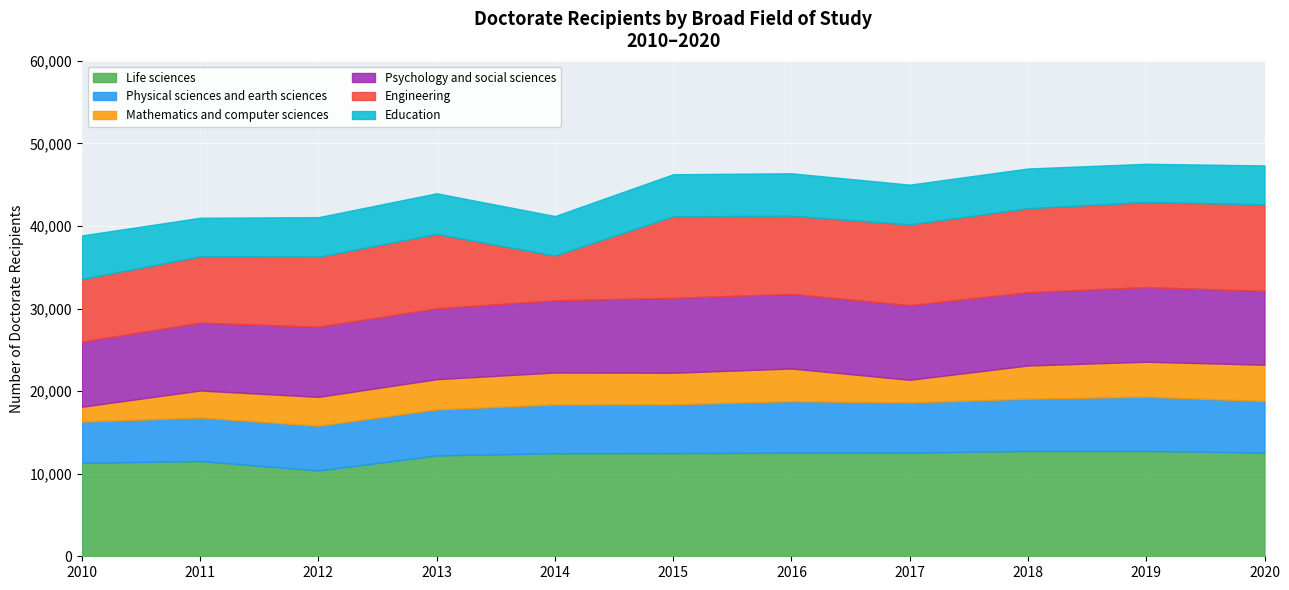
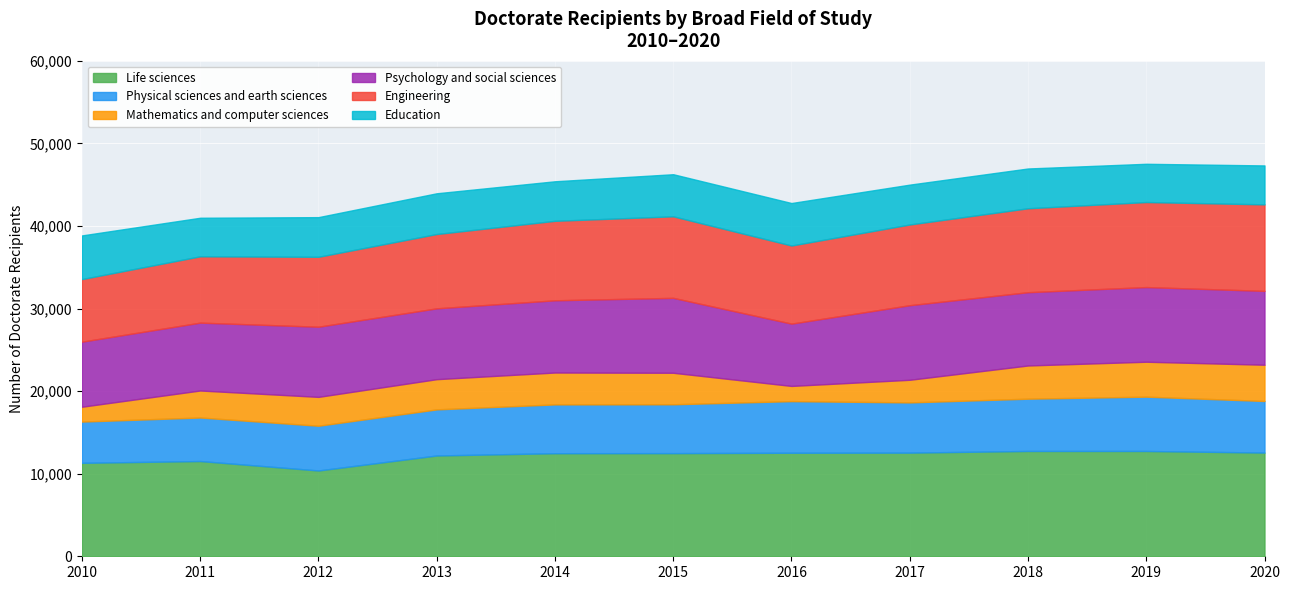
Engineering, 2014: 5,000 -> 10,000
Mathematics and computer sciences, 2016: 4,000 -> 2,000
Psychology and social sciences, 2016: 9,000 -> 8,000
